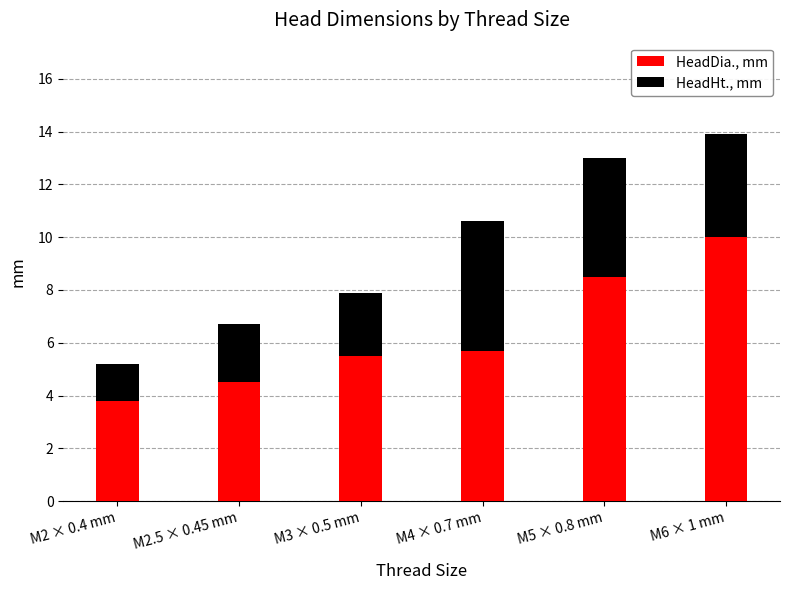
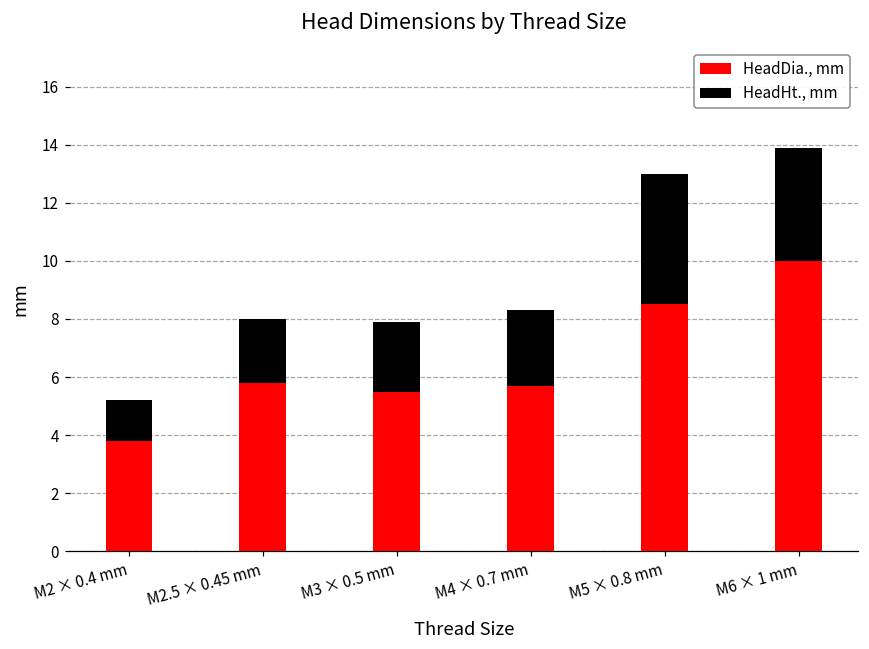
HeadDia., mm, M2.5 × 0.45 mm: 4.5 -> 5.8
HeadHt., mm, M4 × 0.7 mm: 4.9 -> 2.6
